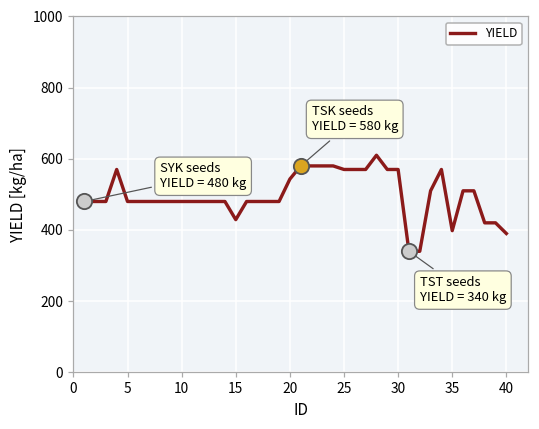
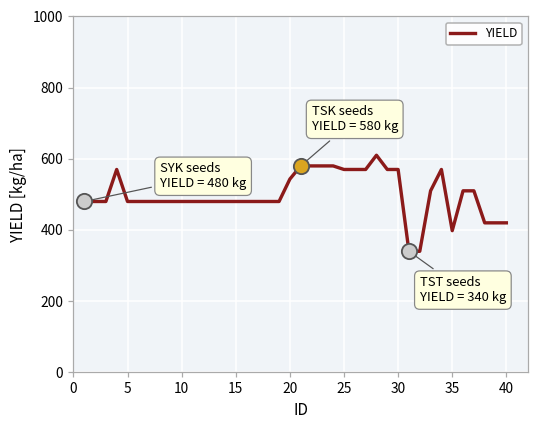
YIELD, 15: 430 -> 480
YIELD, 40: 390 -> 420
